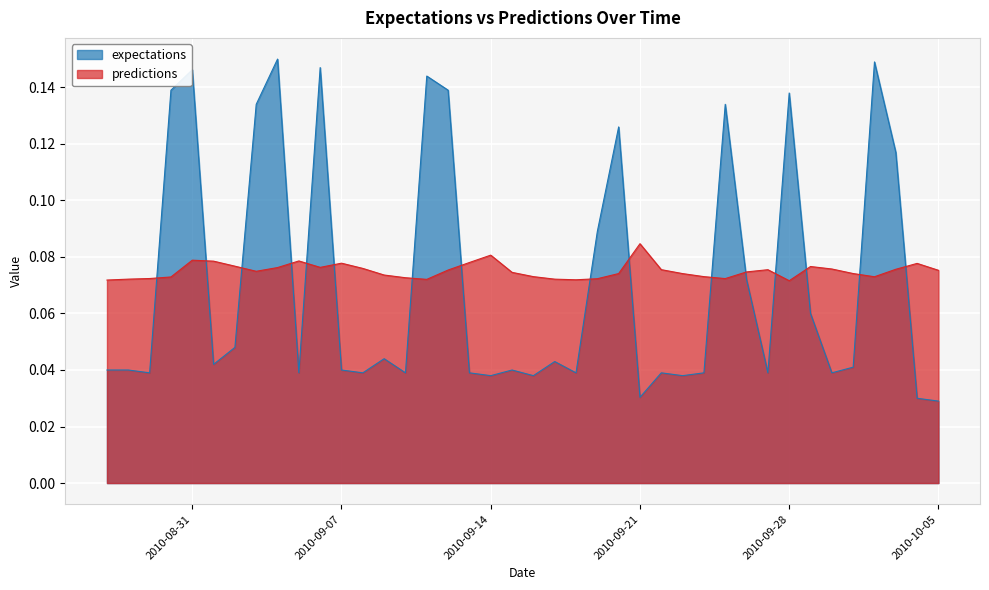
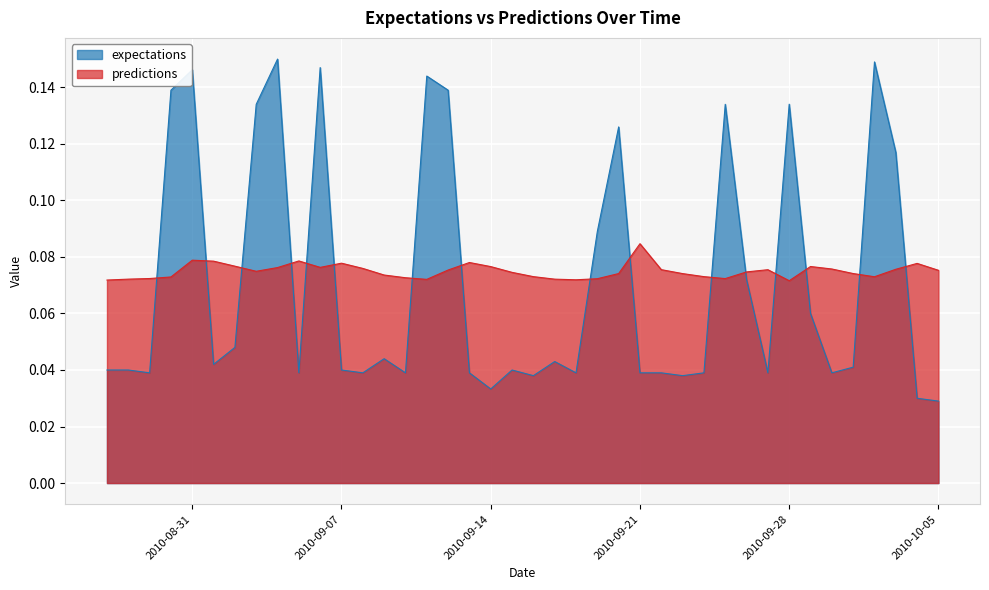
expectations, 2010-09-14: 0.038 -> 0.033
predictions, 2010-09-14: 0.081 -> 0.077
expectations, 2010-09-21: 0.030 -> 0.039
expectations, 2010-09-28: 0.138 -> 0.134
